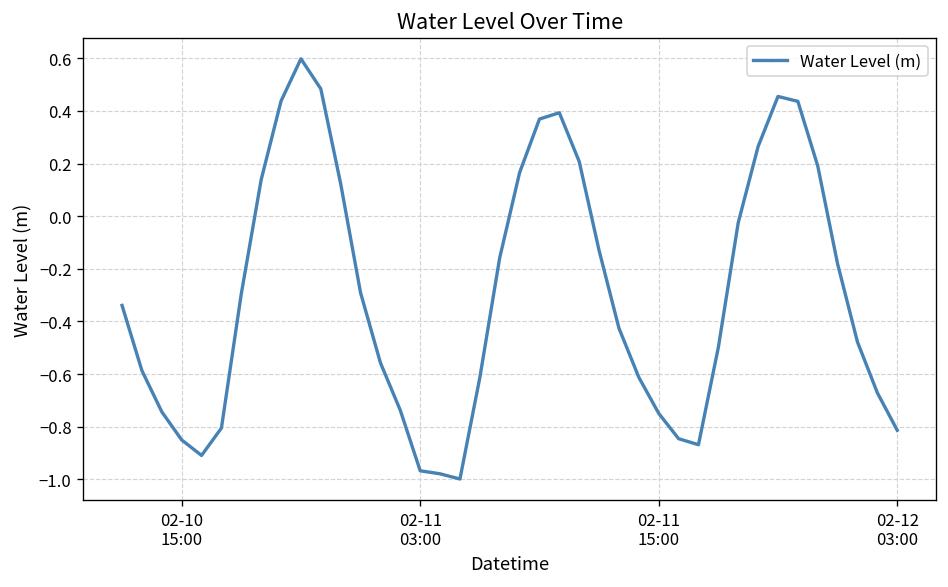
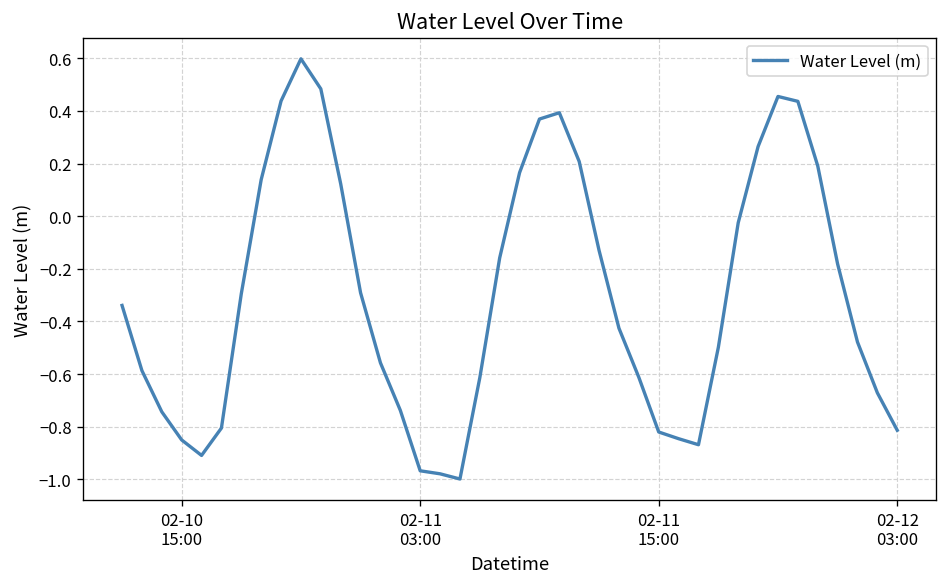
02-11 15:00: -0.75 -> -0.82
